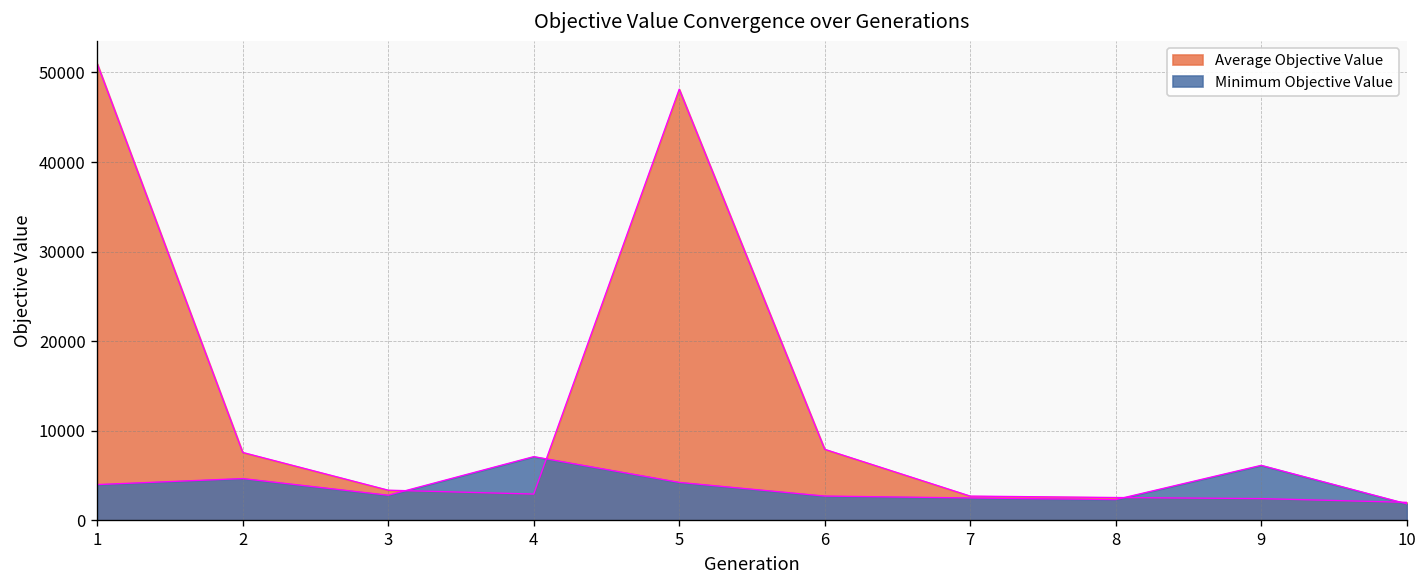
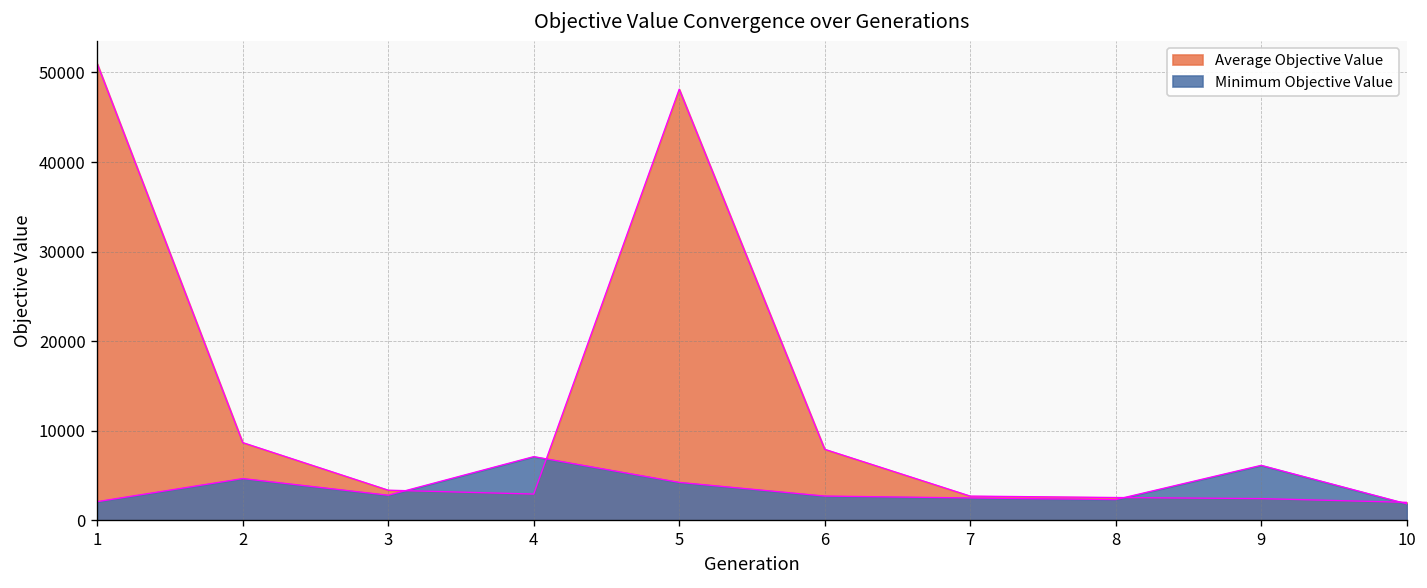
Minimum Objective Value, 1: 4000 -> 2000
Average Objective Value, 2: 8000 -> 9000
